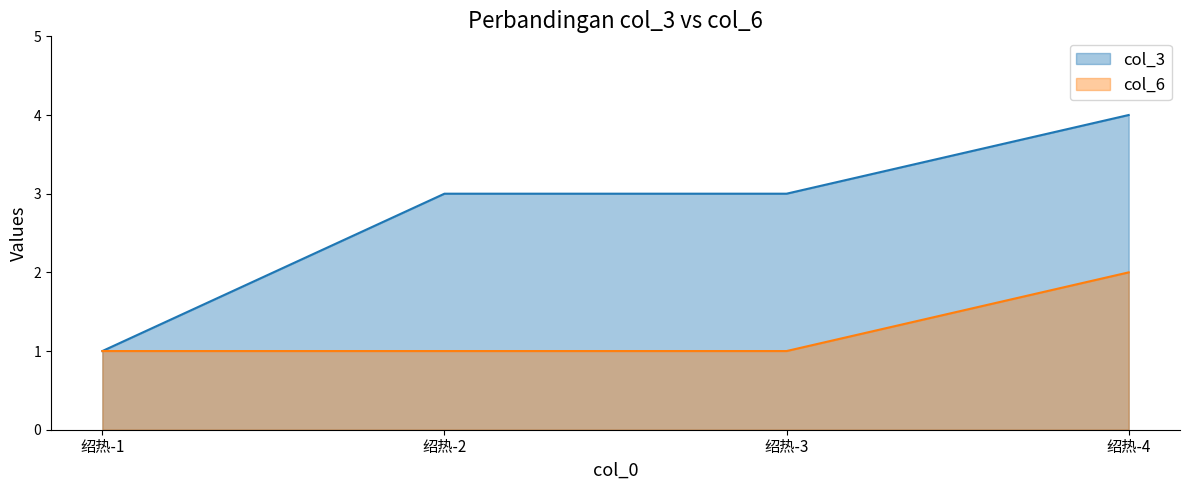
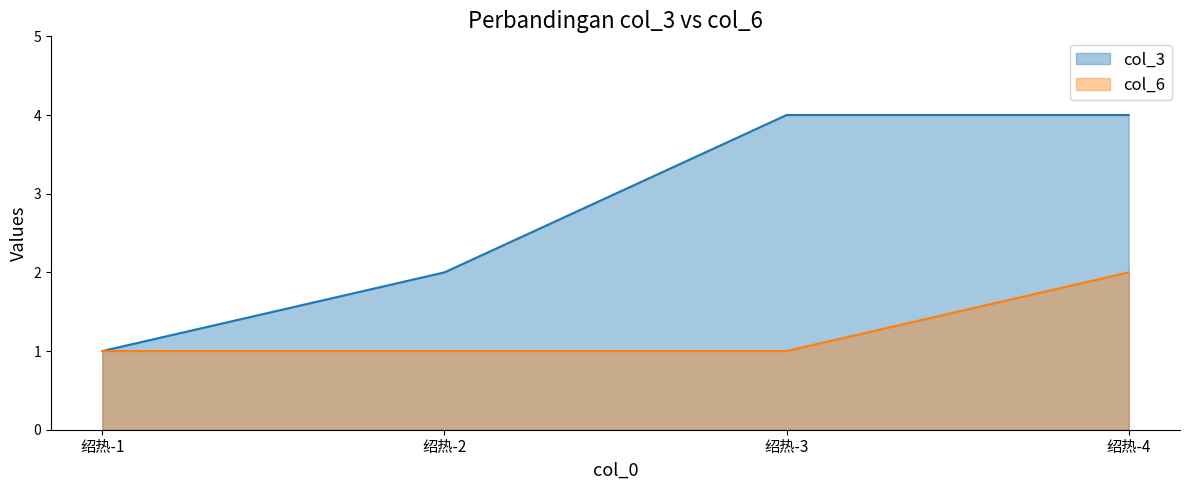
col_3, 绍热-2: 3 -> 2
col_3, 绍热-3: 3 -> 4
